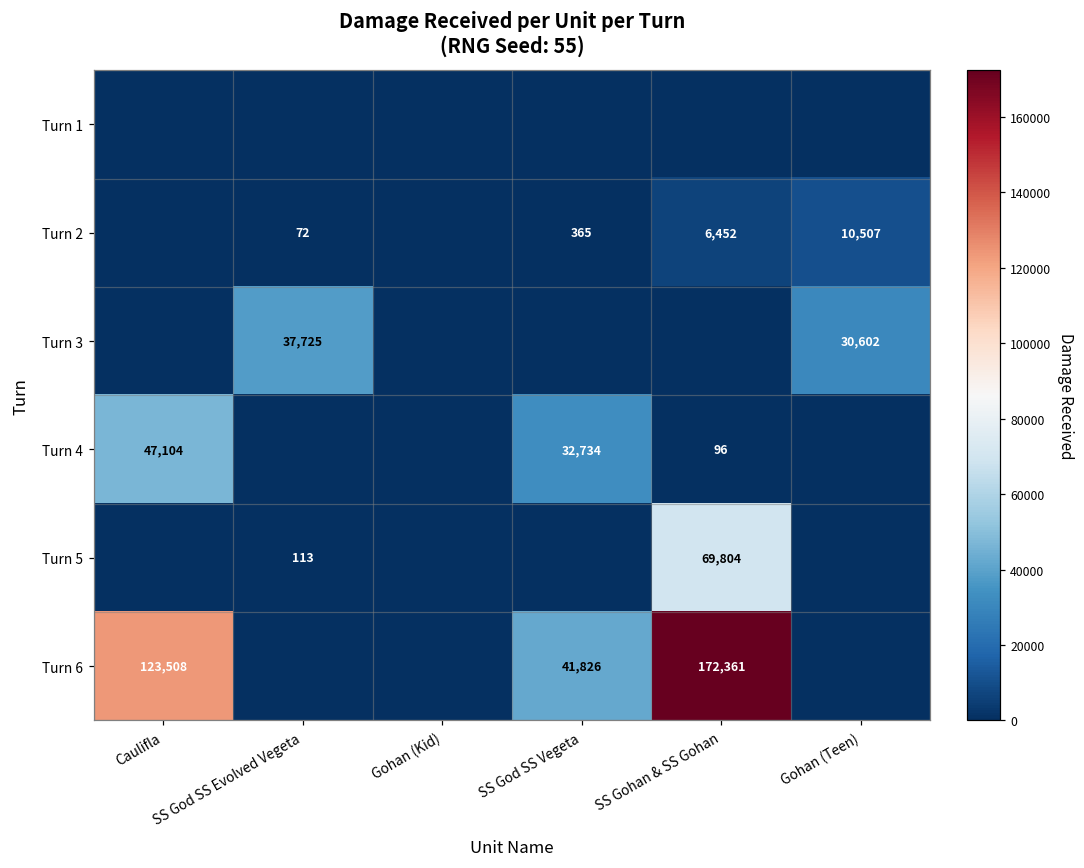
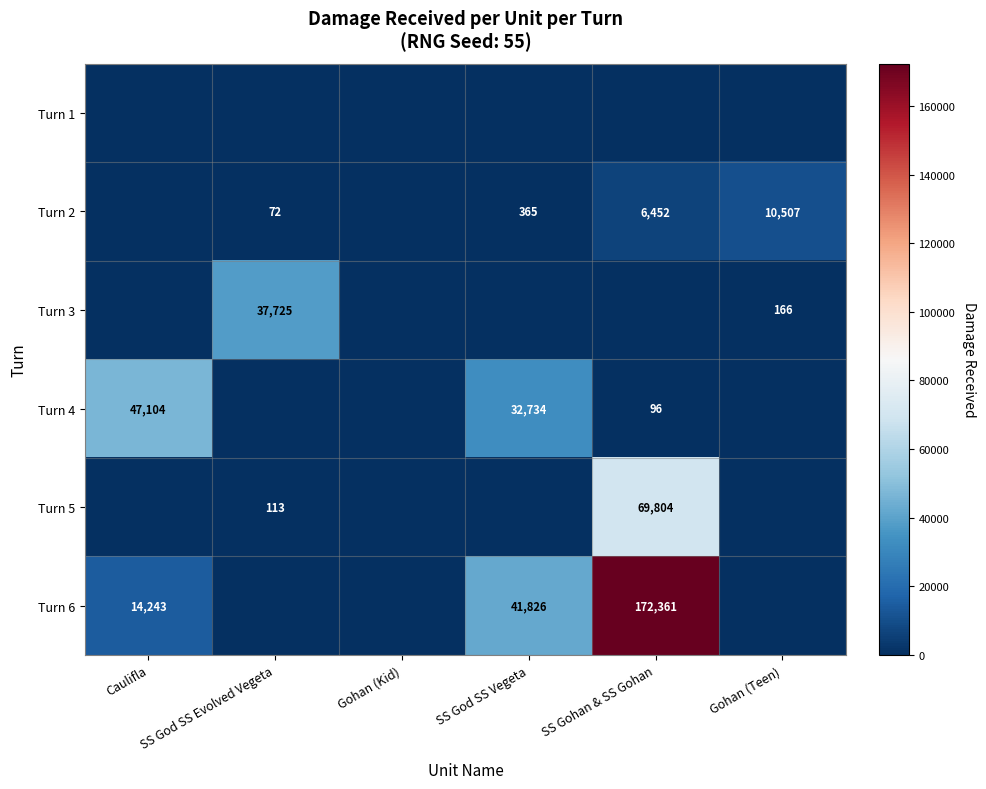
Turn 3, Gohan (Teen): 30,602 -> 166
Turn 6, Caulifla: 123,508 -> 14,243
